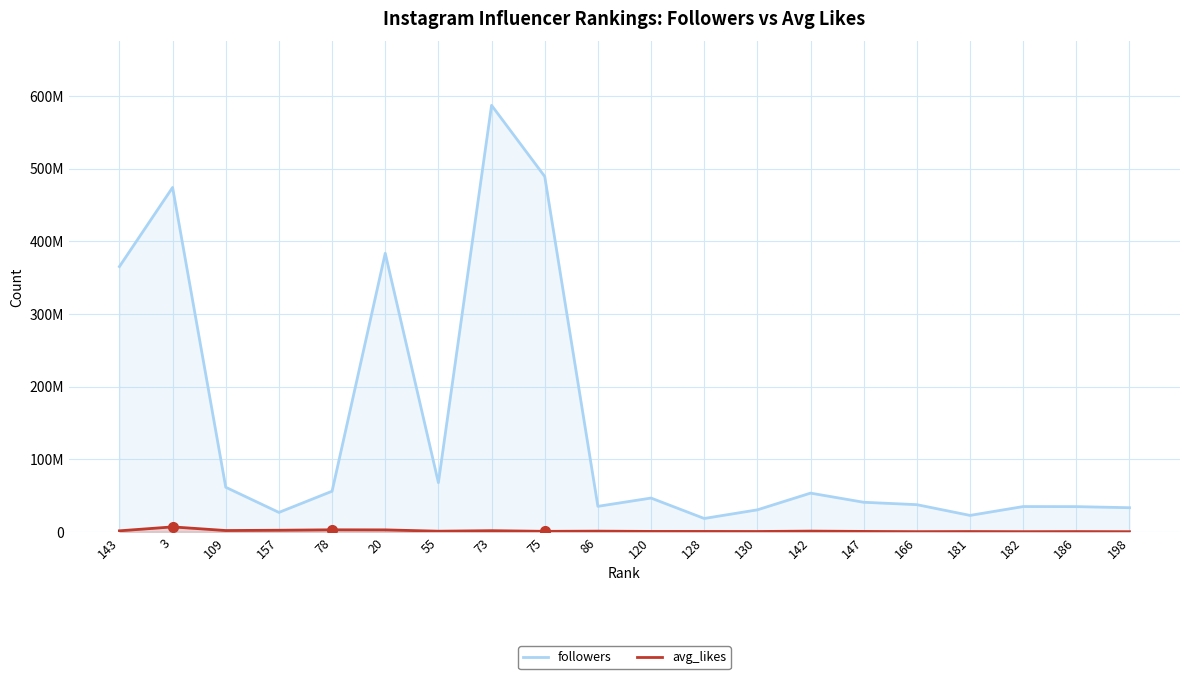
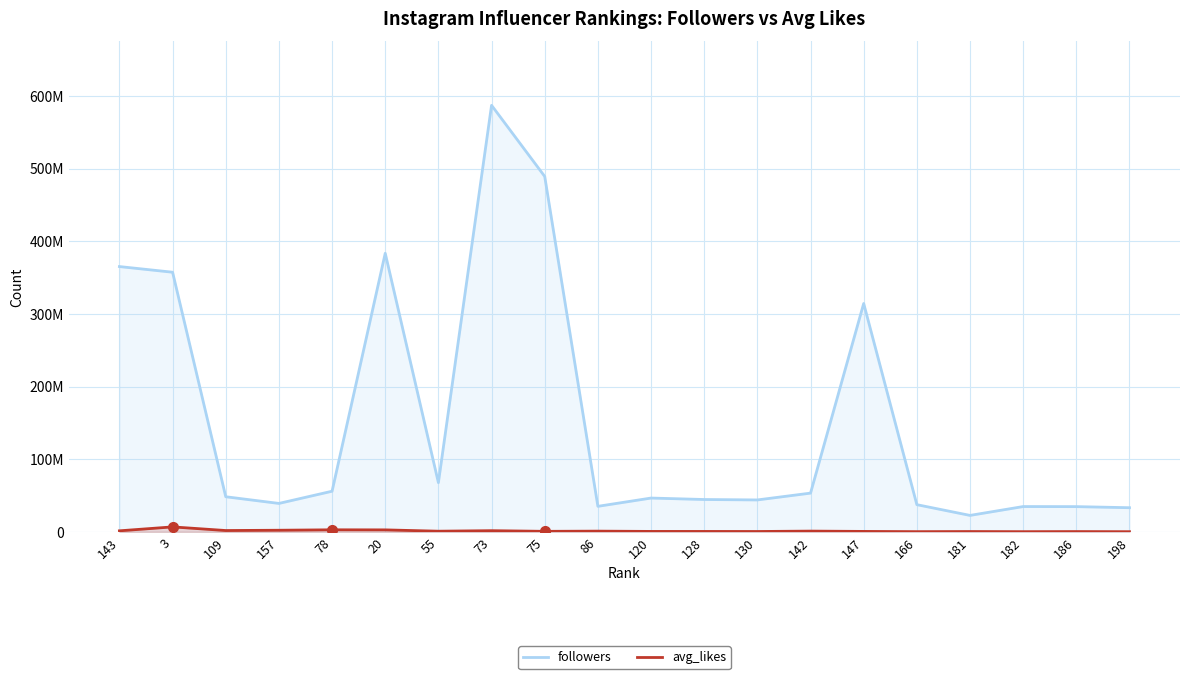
followers, 3: 470000000 -> 360000000
followers, 109: 60000000 -> 50000000
followers, 157: 30000000 -> 40000000
followers, 128: 20000000 -> 40000000
followers, 130: 30000000 -> 40000000
followers, 147: 40000000 -> 310000000
